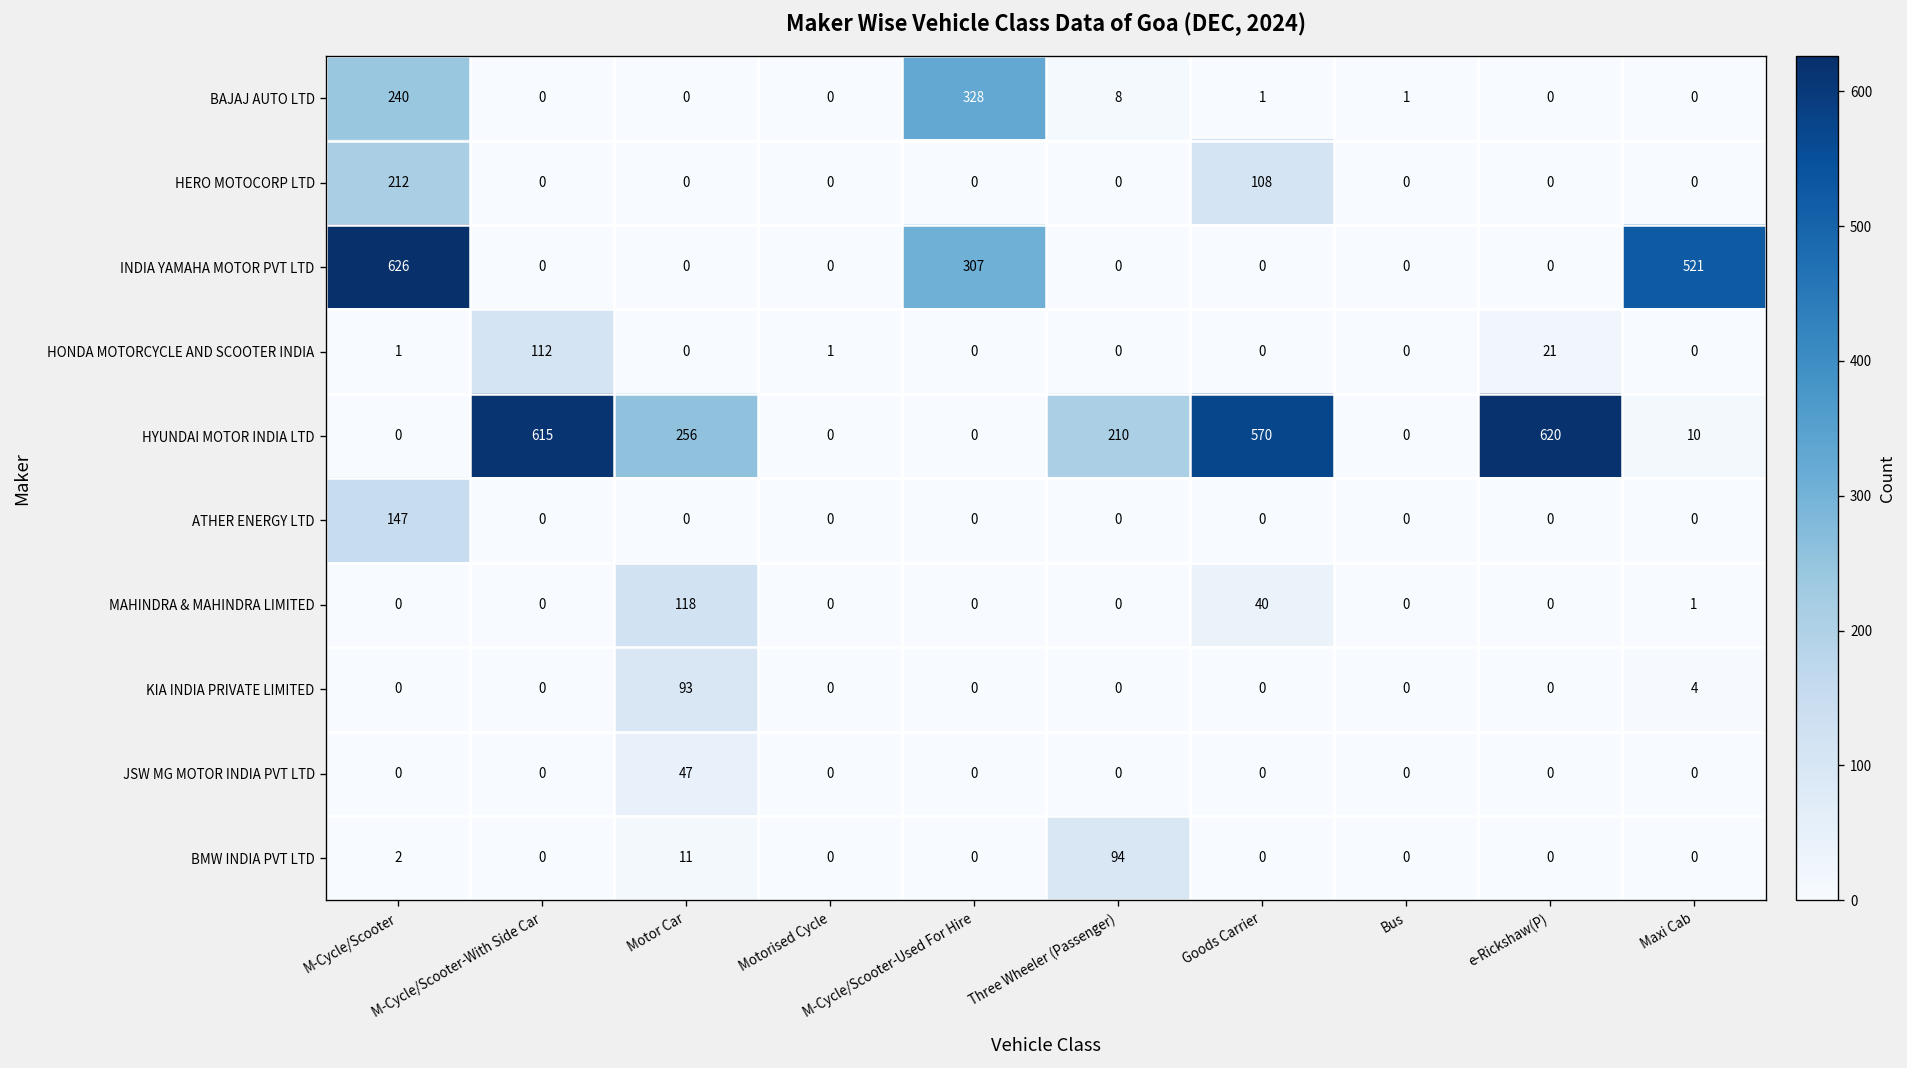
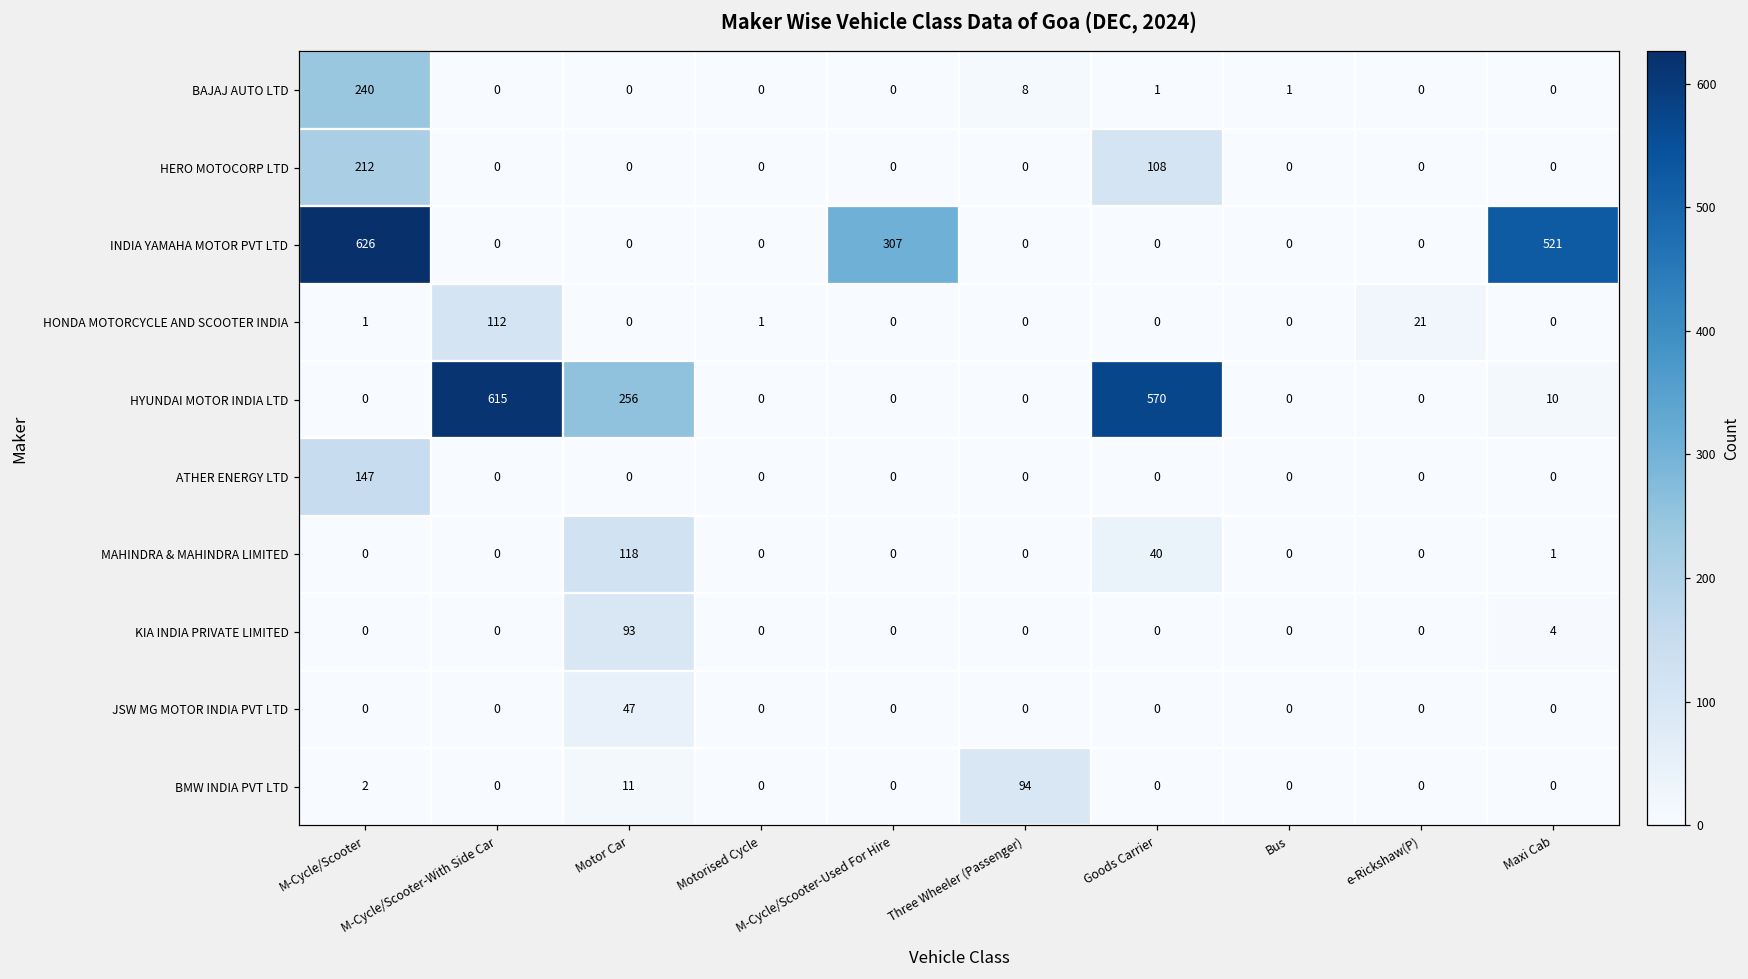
BAJAJ AUTO LTD, M-Cycle/Scooter-Used For Hire: 328 -> 0
HYUNDAI MOTOR INDIA LTD, Three Wheeler (Passenger): 210 -> 0
HYUNDAI MOTOR INDIA LTD, e-Rickshaw(P): 620 -> 0
